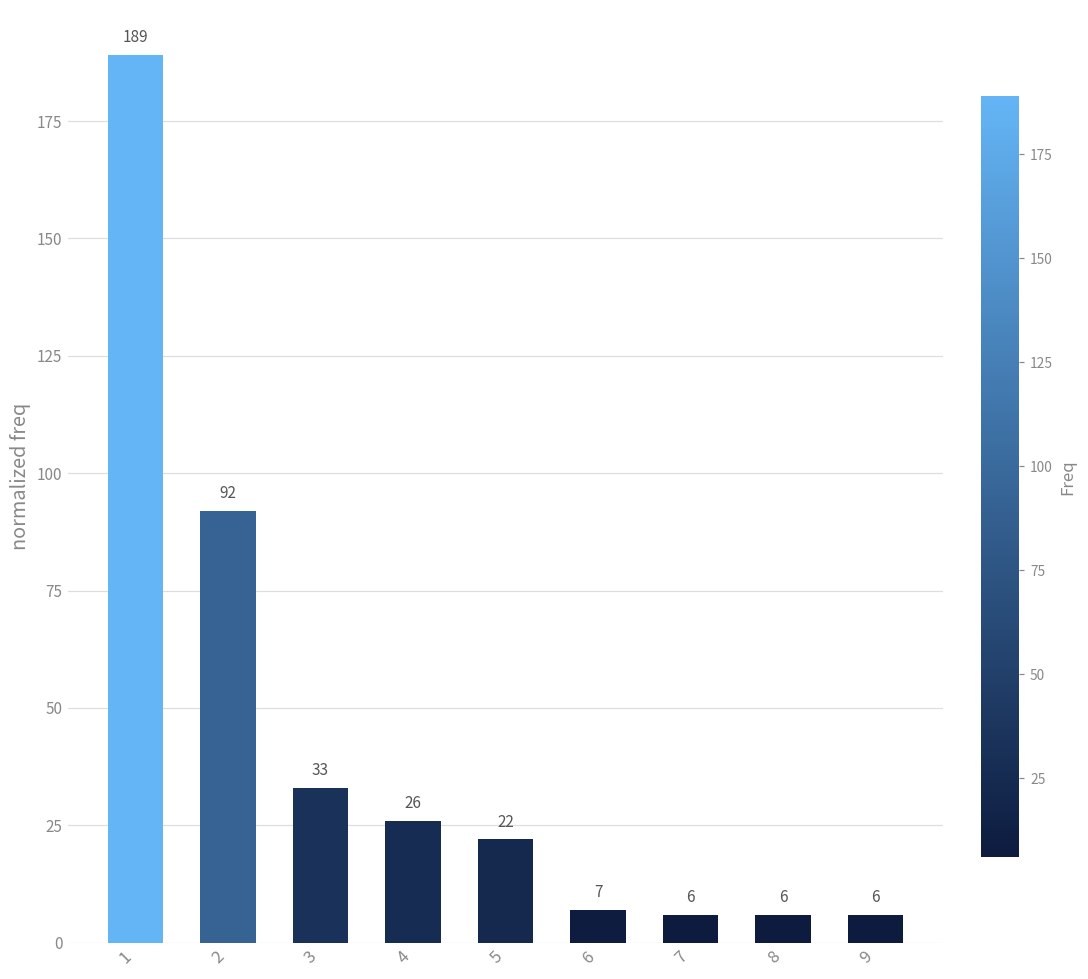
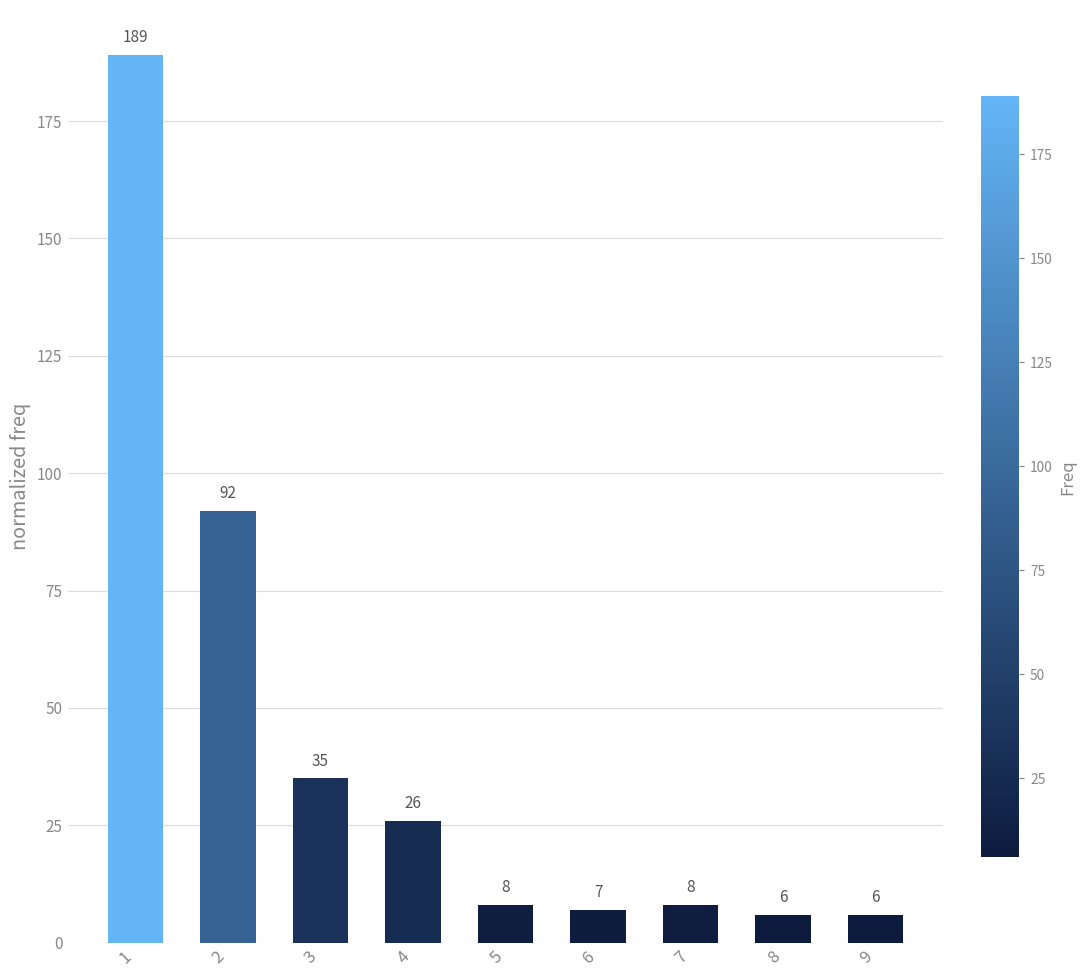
3: 33 -> 35
5: 22 -> 8
7: 6 -> 8
